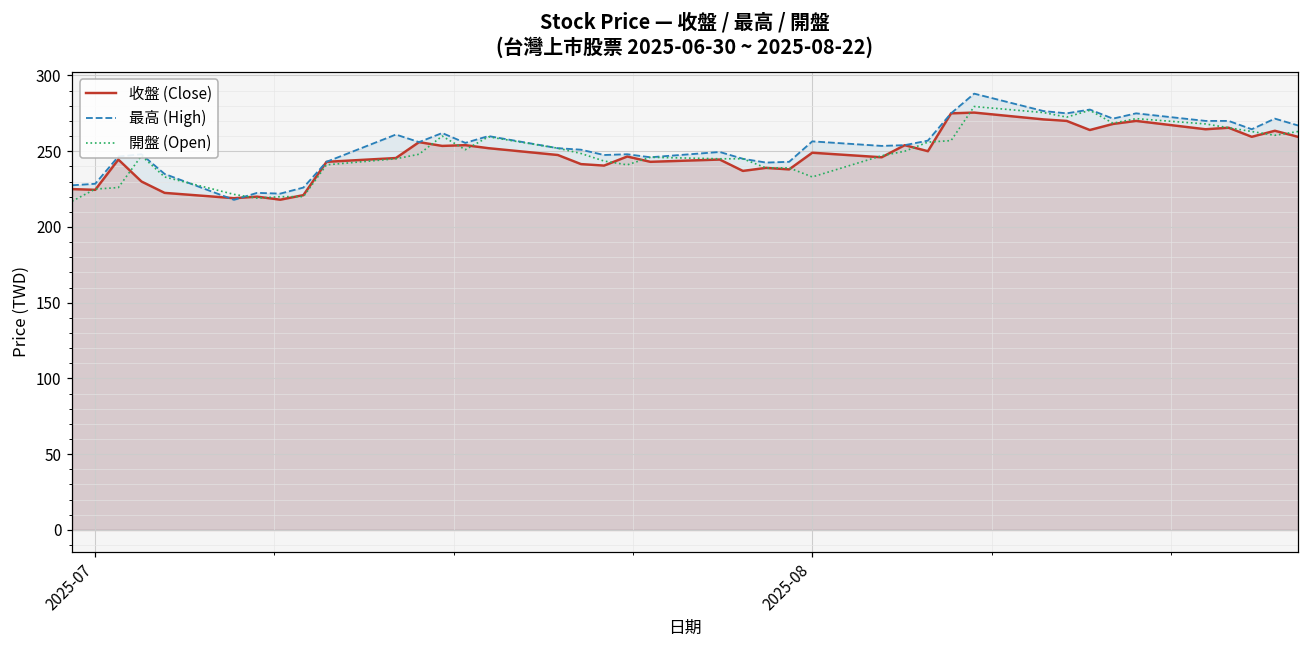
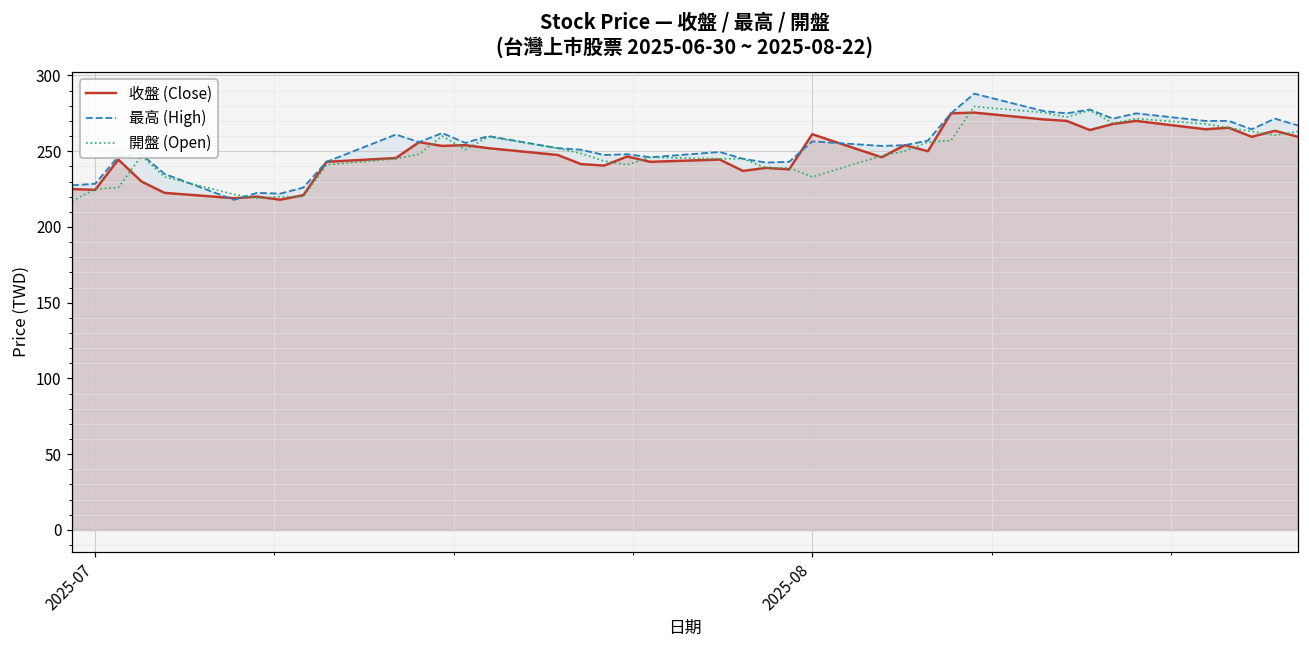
收盤 (Close), 2025-08: 249 -> 261
